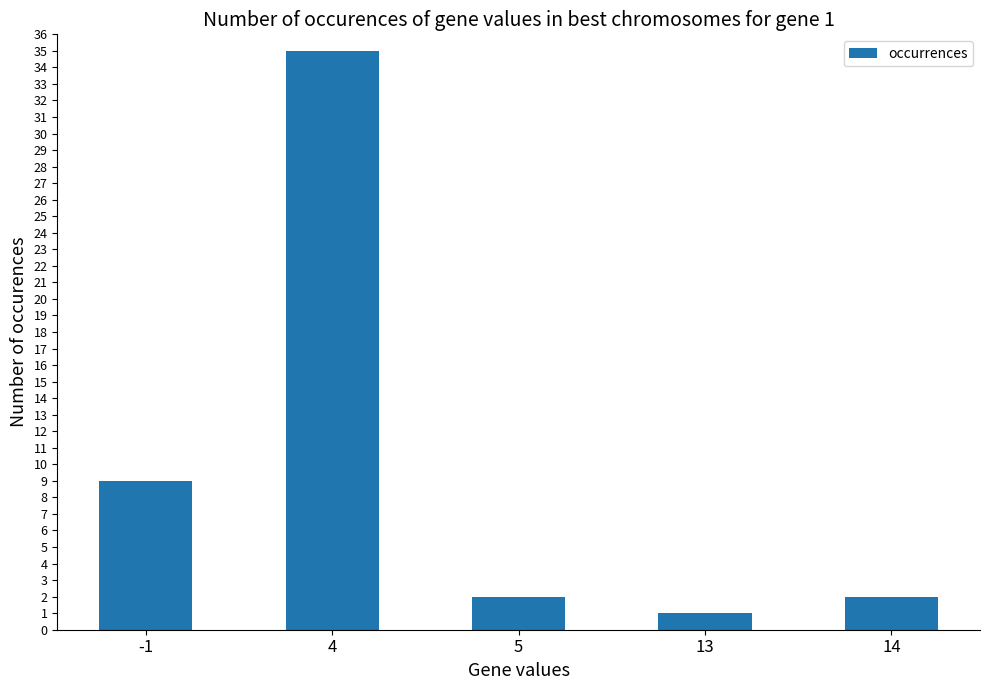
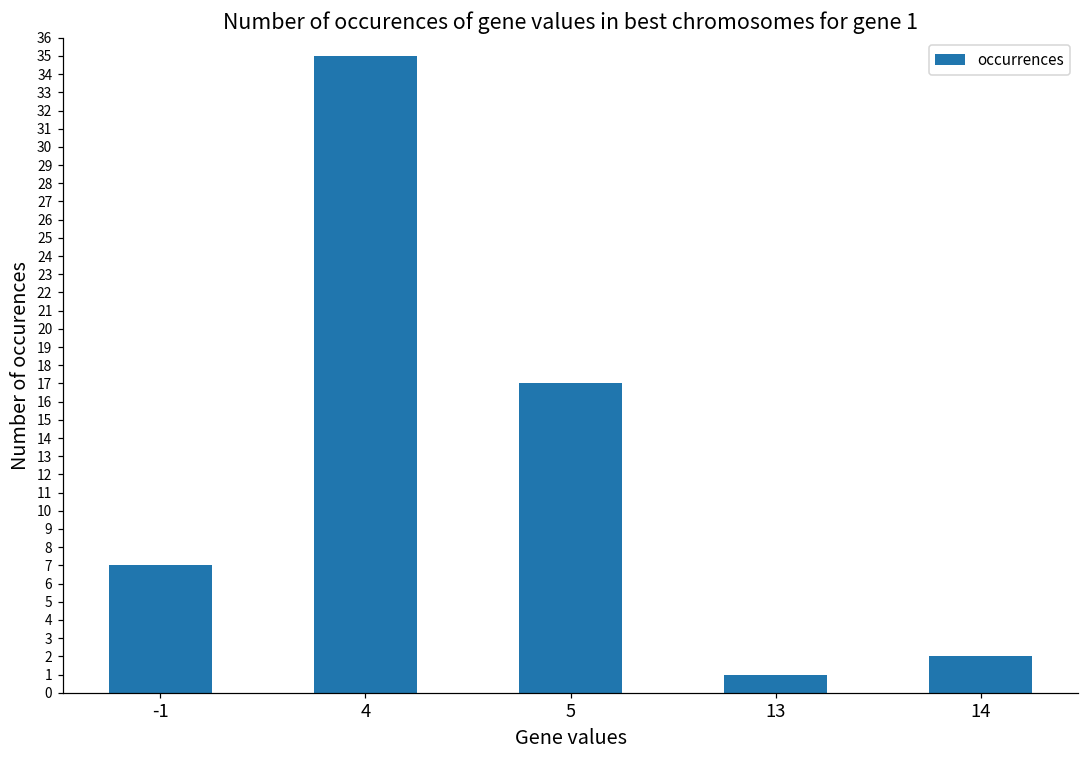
-1: 9 -> 7
5: 2 -> 17
